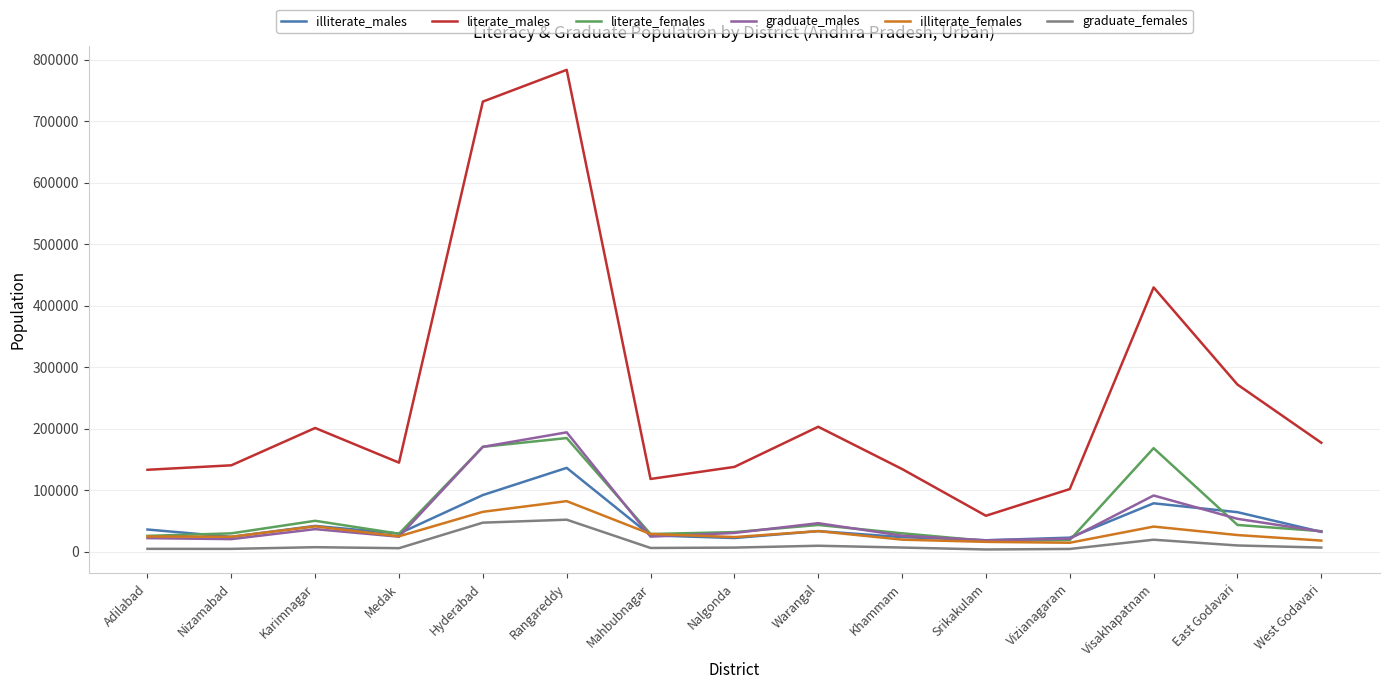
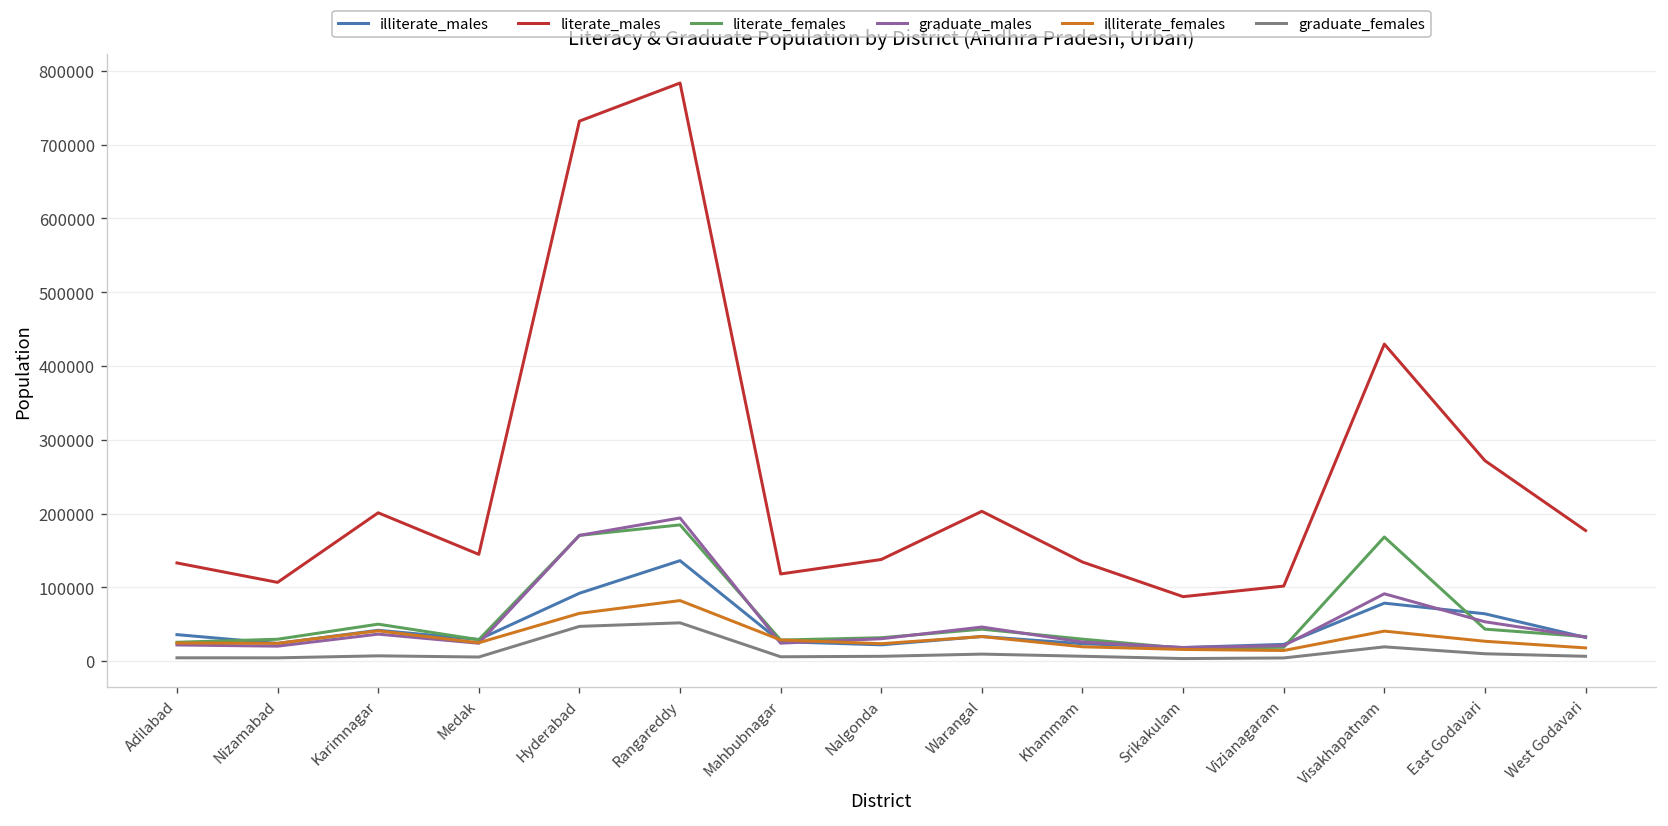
literate_males, Nizamabad: 140000 -> 110000
literate_males, Srikakulam: 60000 -> 90000
